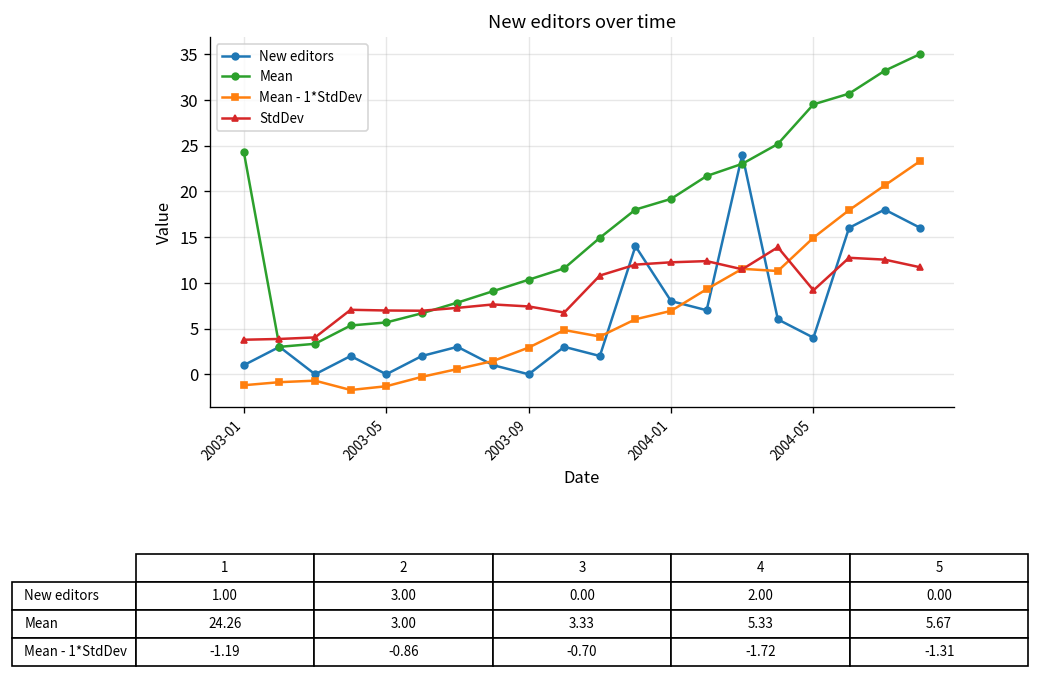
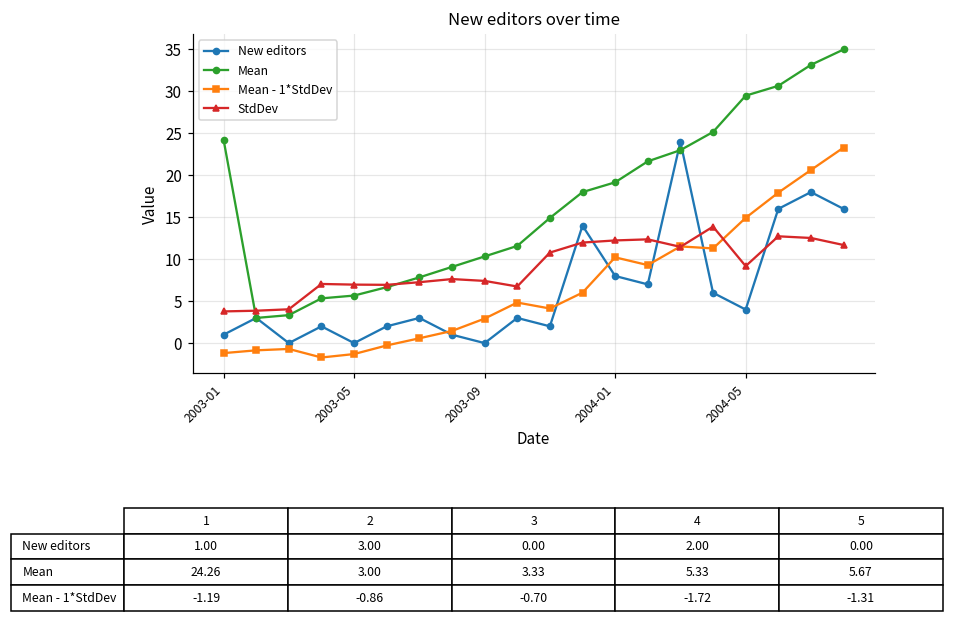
Mean - 1*StdDev, 2004-01: 7 -> 10
